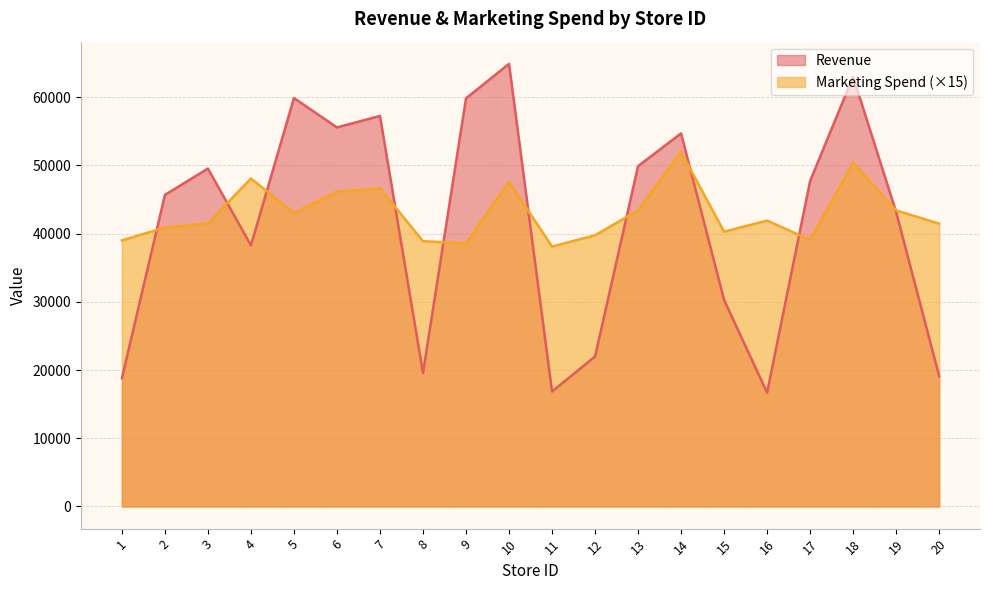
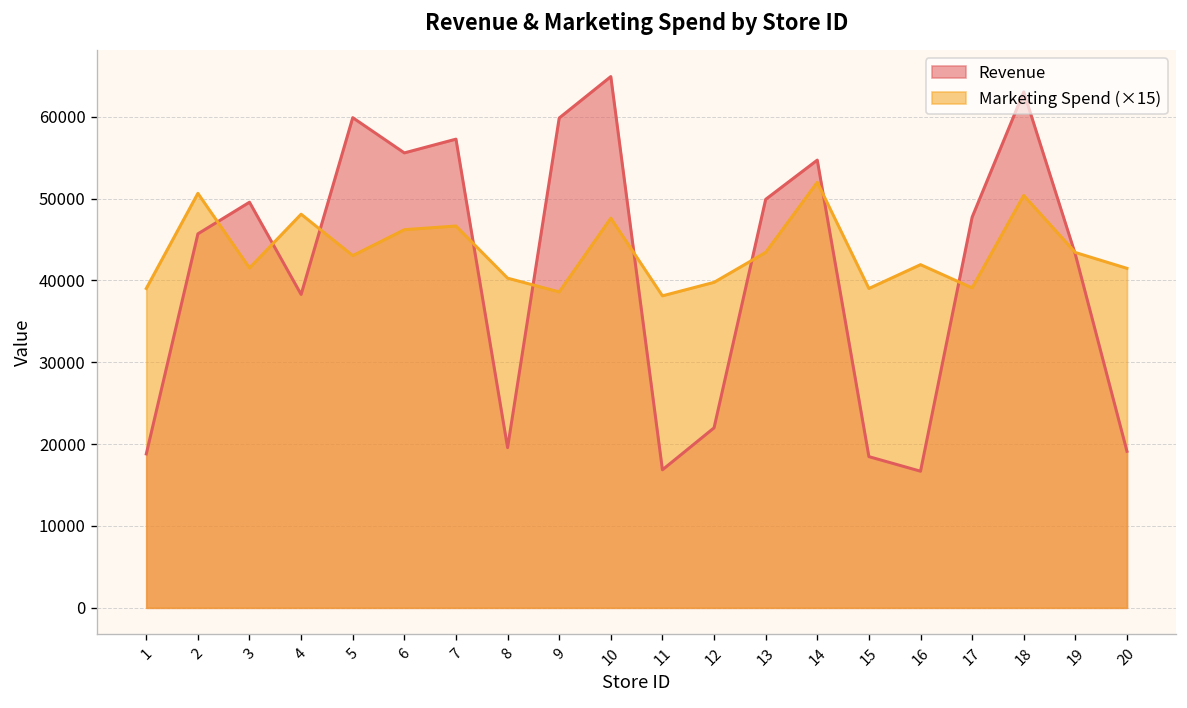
Marketing Spend (×15), 2: 41000 -> 51000
Marketing Spend (×15), 8: 39000 -> 40000
Revenue, 15: 30000 -> 18000
Marketing Spend (×15), 15: 40000 -> 39000
